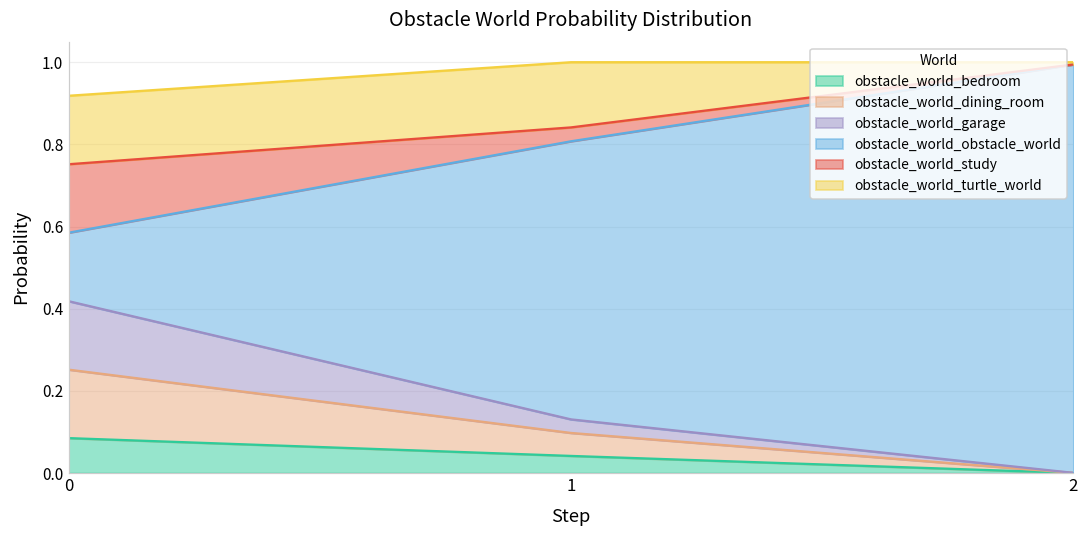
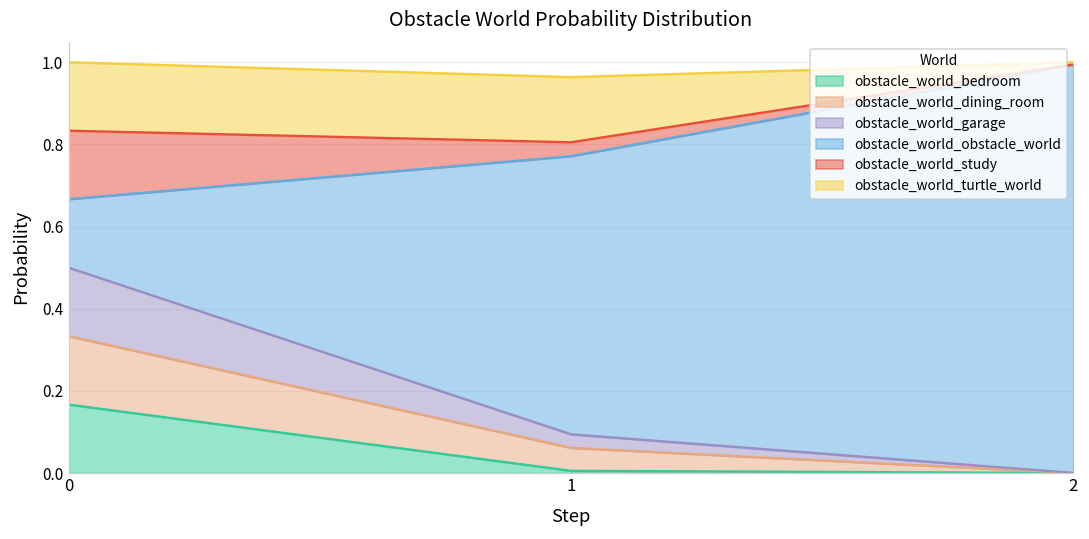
obstacle_world_bedroom, 0: 0.08 -> 0.17
obstacle_world_bedroom, 1: 0.04 -> 0.01
